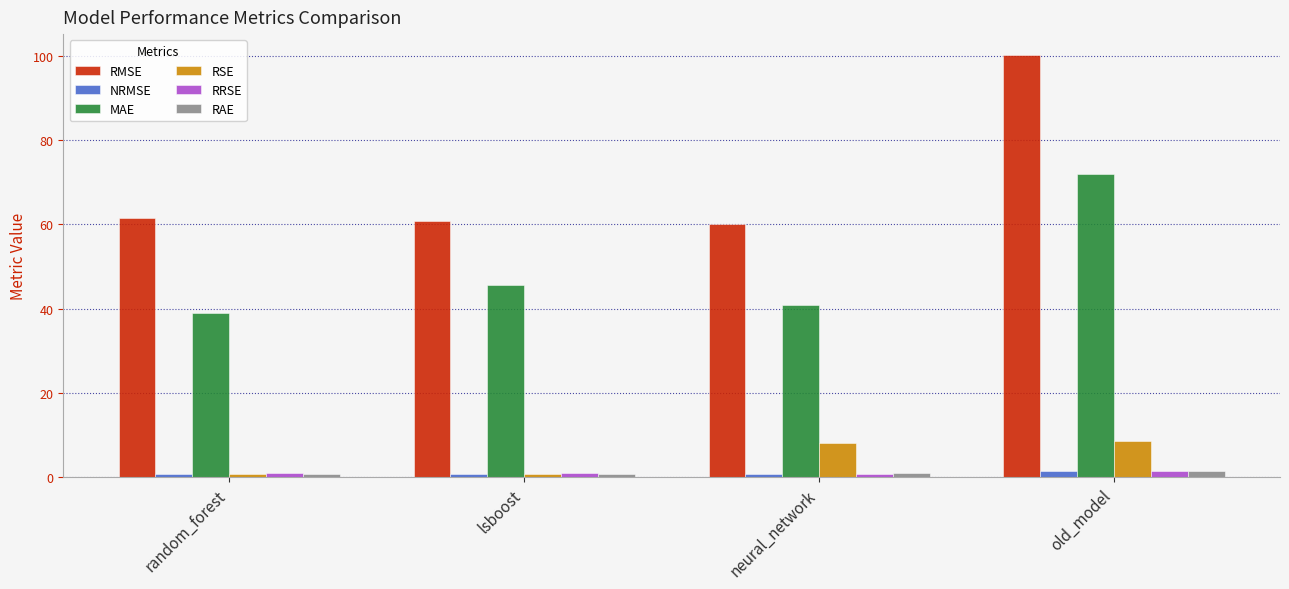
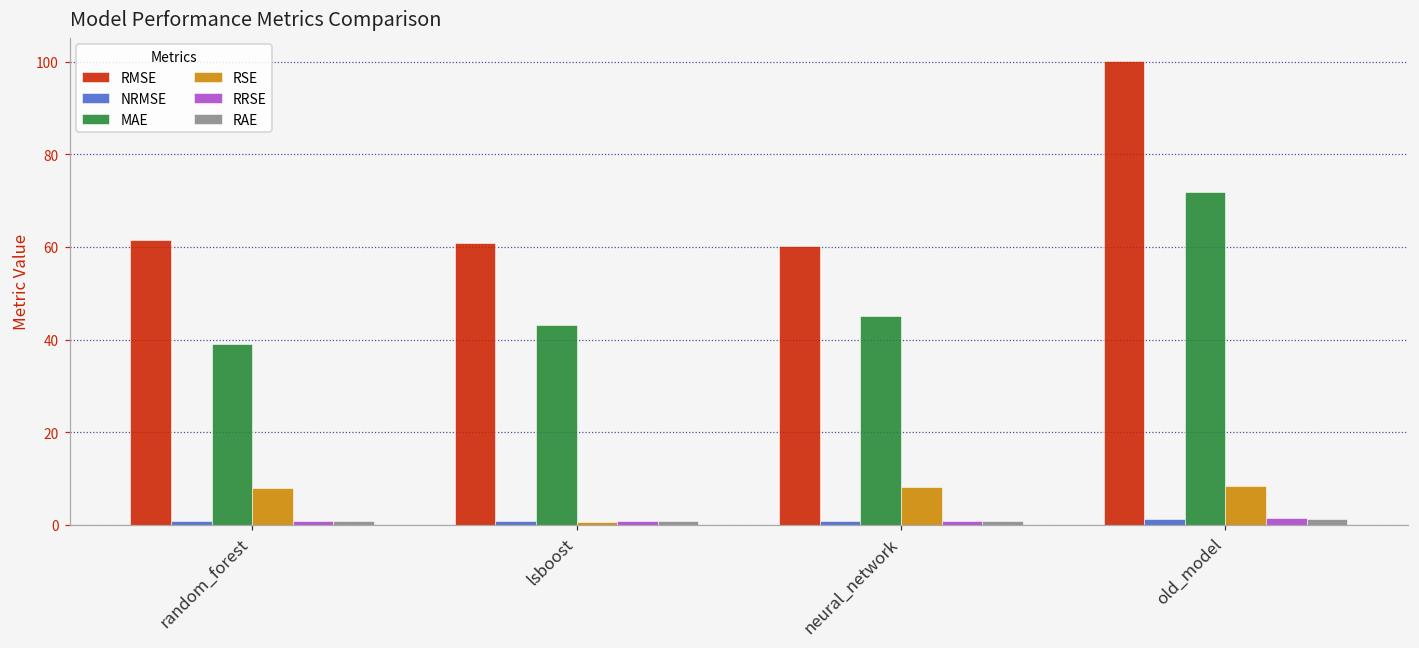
RSE, random_forest: 1 -> 8
MAE, lsboost: 46 -> 43
MAE, neural_network: 41 -> 45
